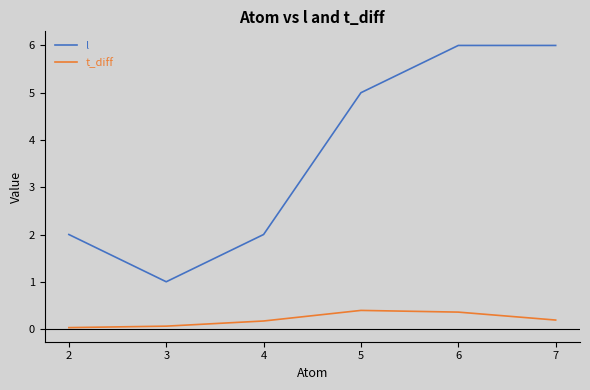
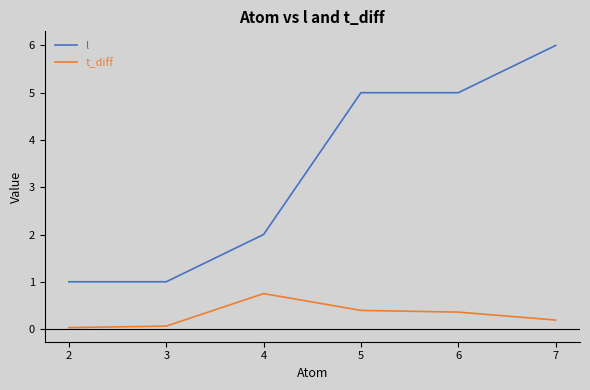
l, 2: 2 -> 1
t_diff, 4: 0.2 -> 0.8
l, 6: 6 -> 5
